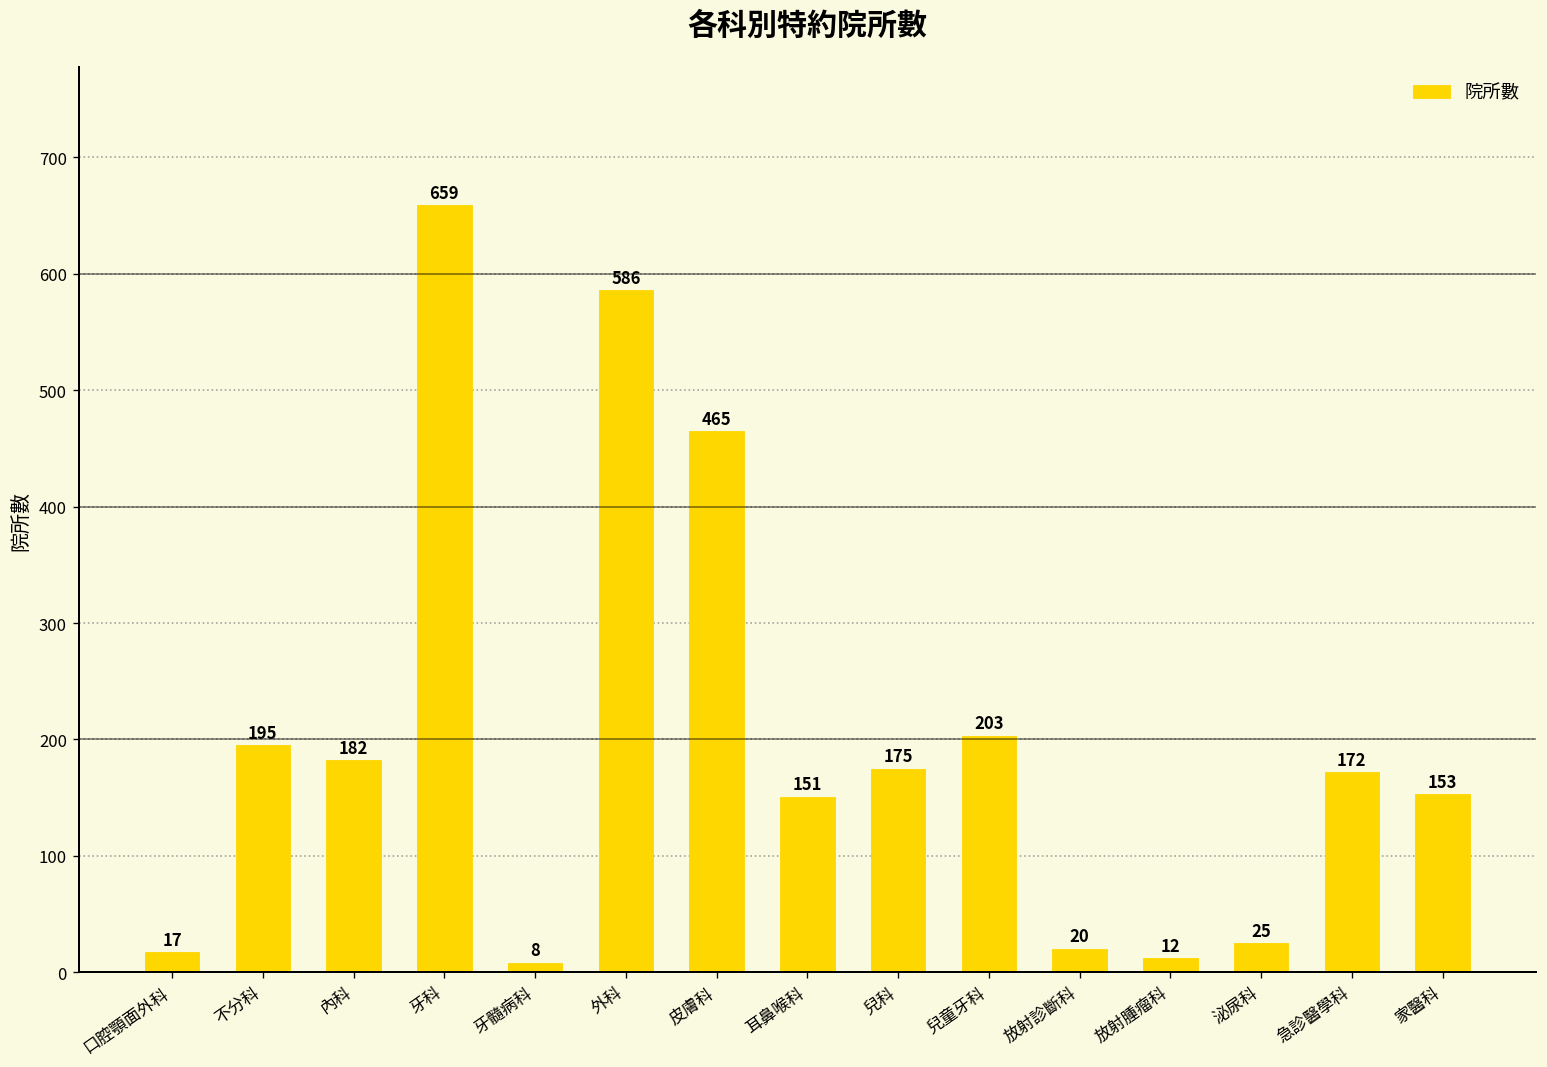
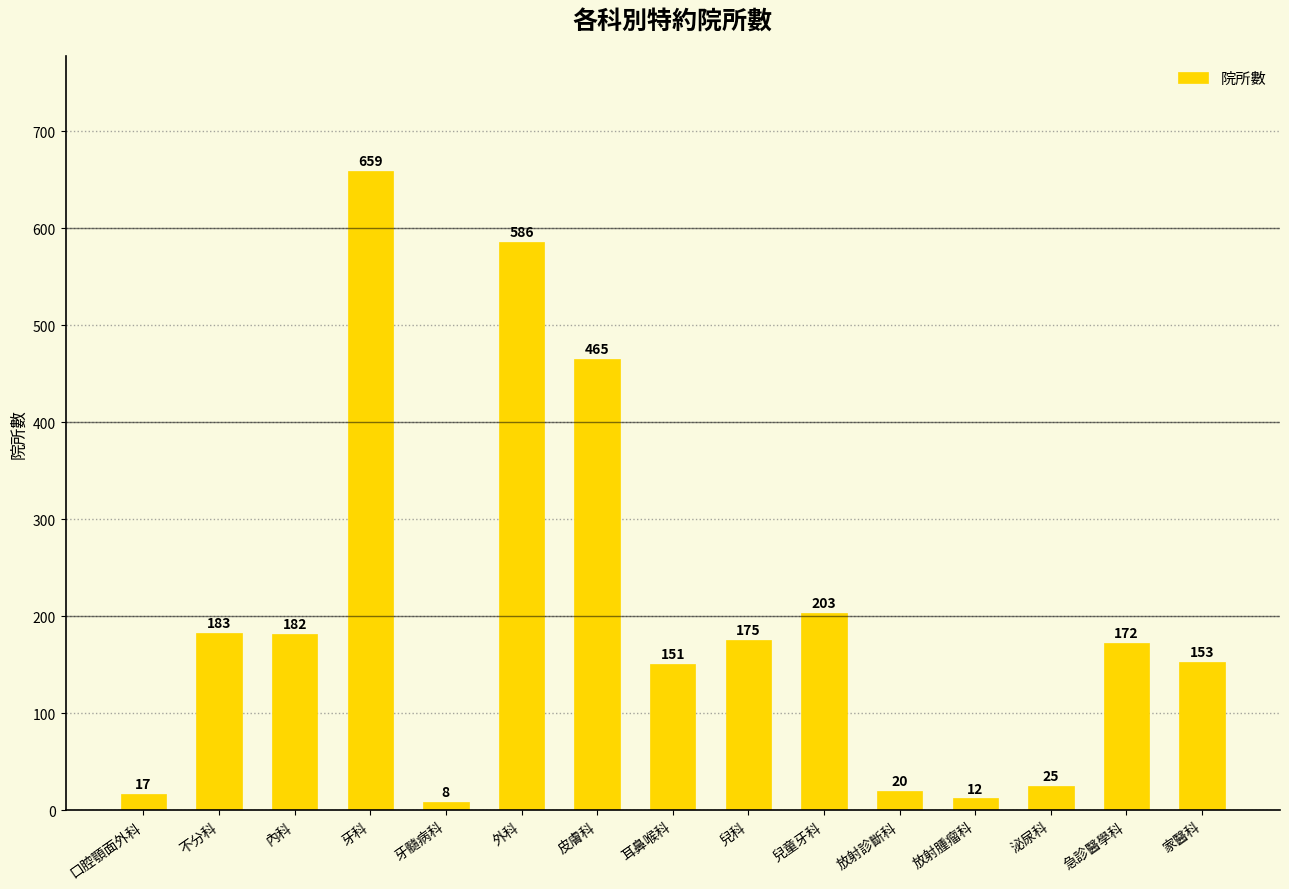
不分科: 195 -> 183
